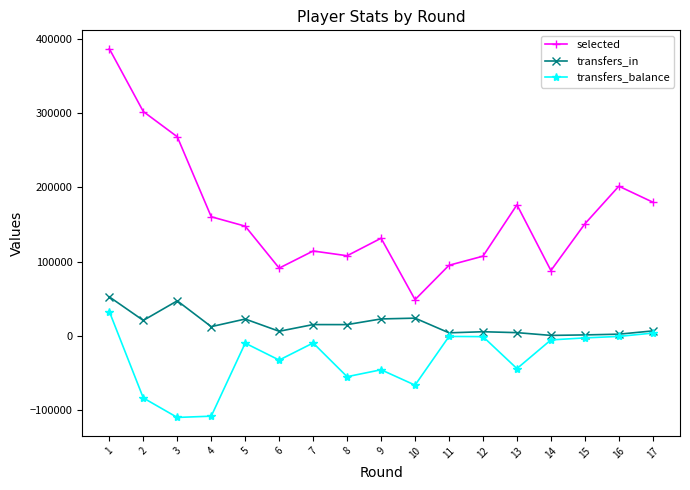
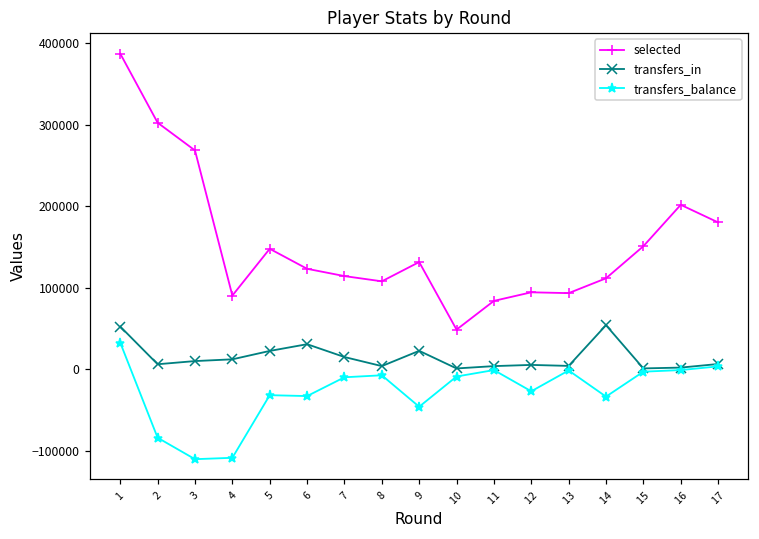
transfers_in, 2: 20000 -> 10000
transfers_in, 3: 50000 -> 10000
selected, 4: 160000 -> 90000
transfers_balance, 5: -10000 -> -30000
selected, 6: 90000 -> 120000
transfers_in, 6: 10000 -> 30000
transfers_in, 8: 20000 -> 0
transfers_balance, 8: -60000 -> -10000
transfers_in, 10: 20000 -> 0
transfers_balance, 10: -70000 -> -10000
selected, 11: 100000 -> 80000
selected, 12: 110000 -> 90000
transfers_balance, 12: 0 -> -30000
selected, 13: 180000 -> 90000
transfers_balance, 13: -40000 -> 0
selected, 14: 90000 -> 110000
transfers_in, 14: 0 -> 50000
transfers_balance, 14: -10000 -> -30000
